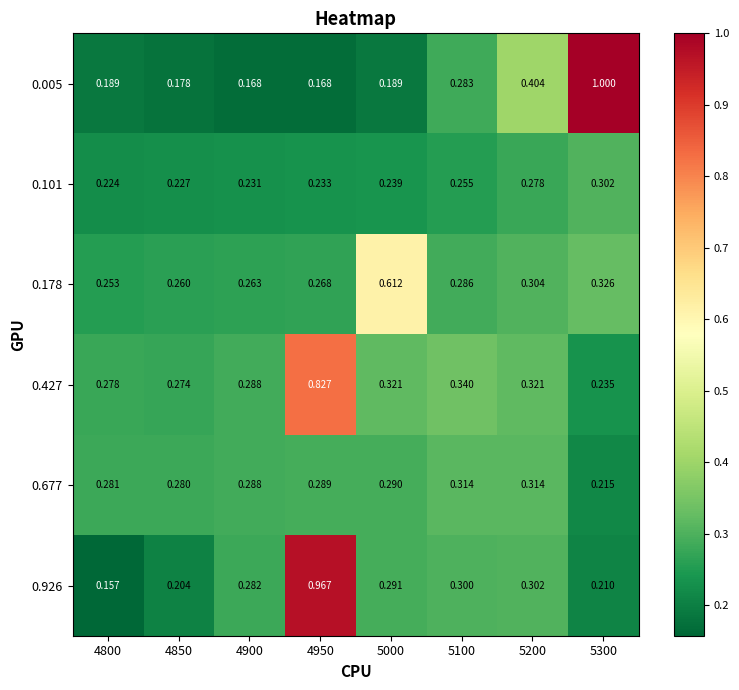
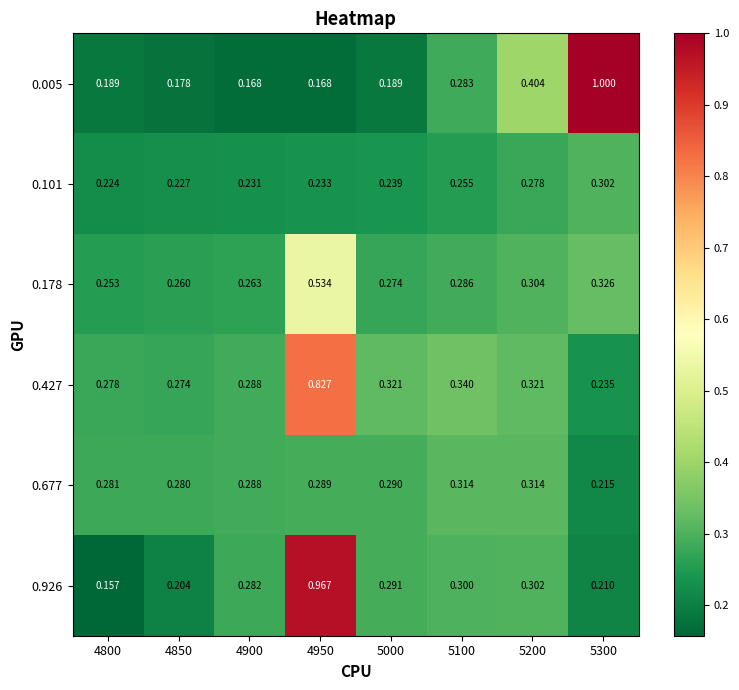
0.178, 4950: 0.268 -> 0.534
0.178, 5000: 0.612 -> 0.274
